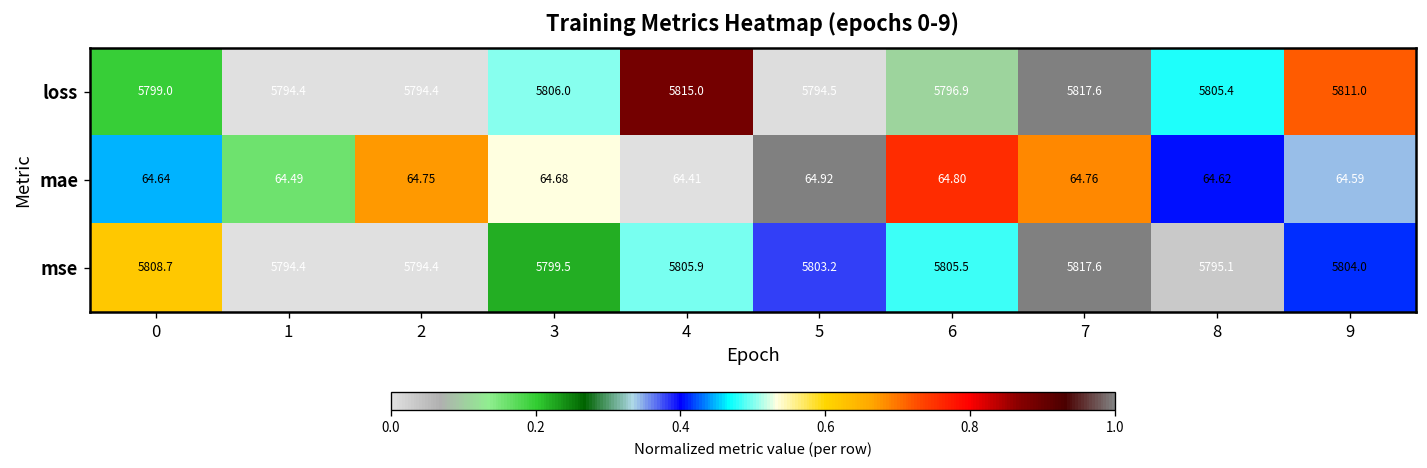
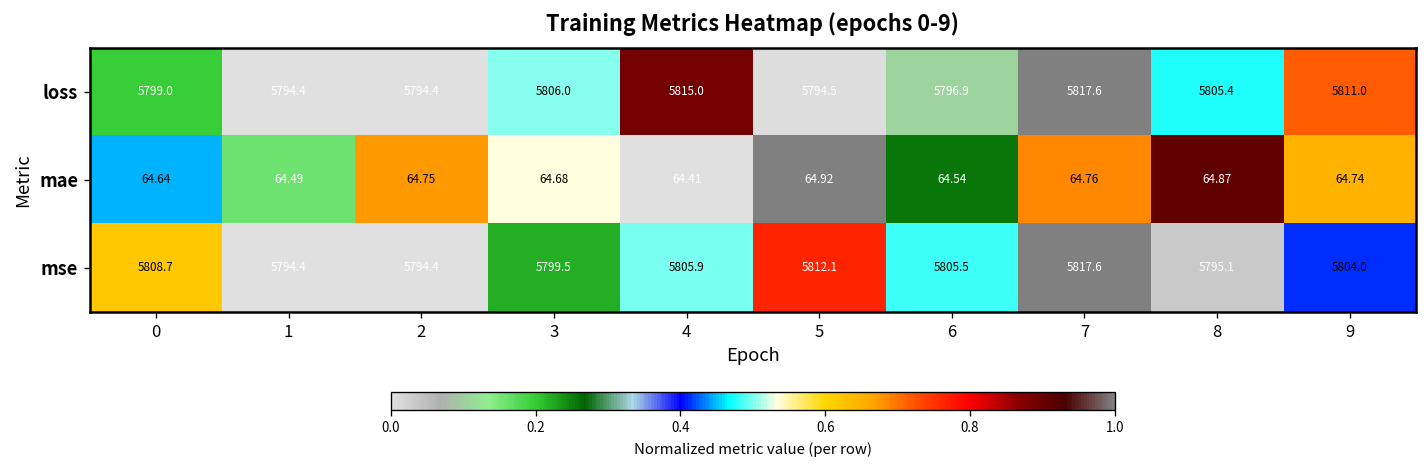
mae, 6: 64.80 -> 64.54
mae, 8: 64.62 -> 64.87
mae, 9: 64.59 -> 64.74
mse, 5: 5803.2 -> 5812.1
